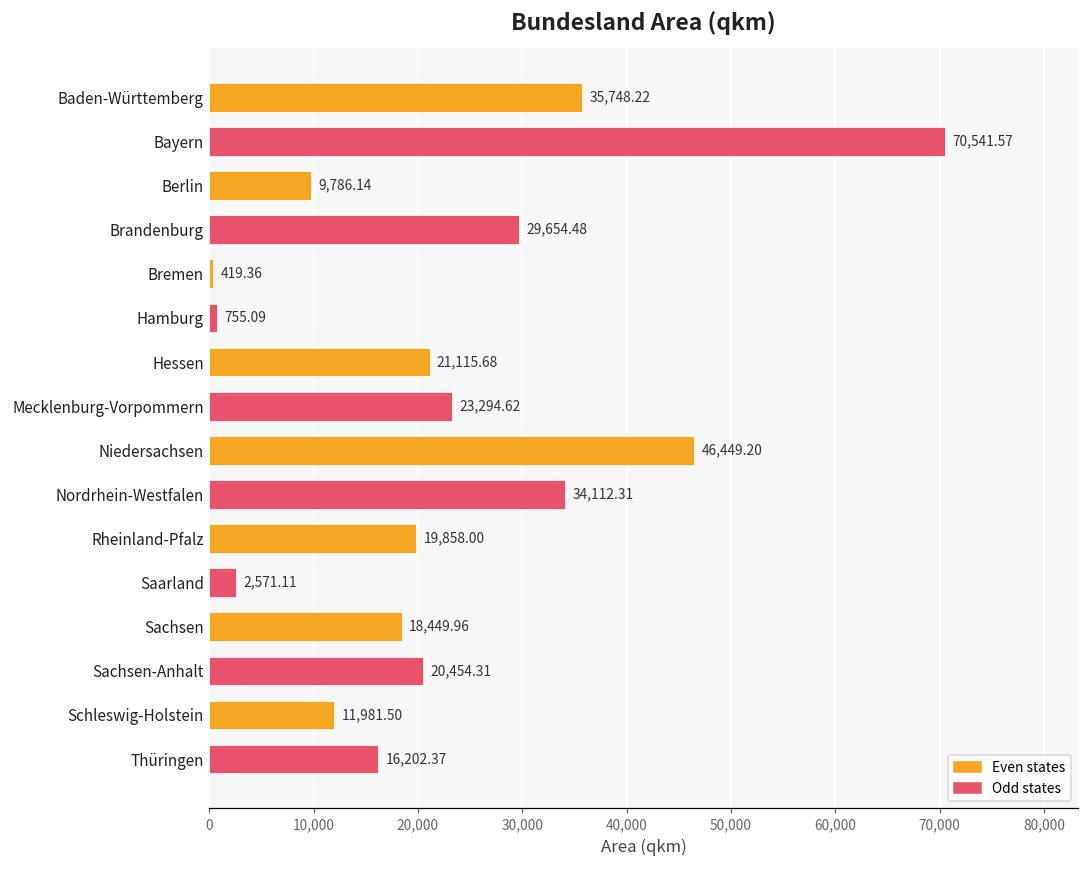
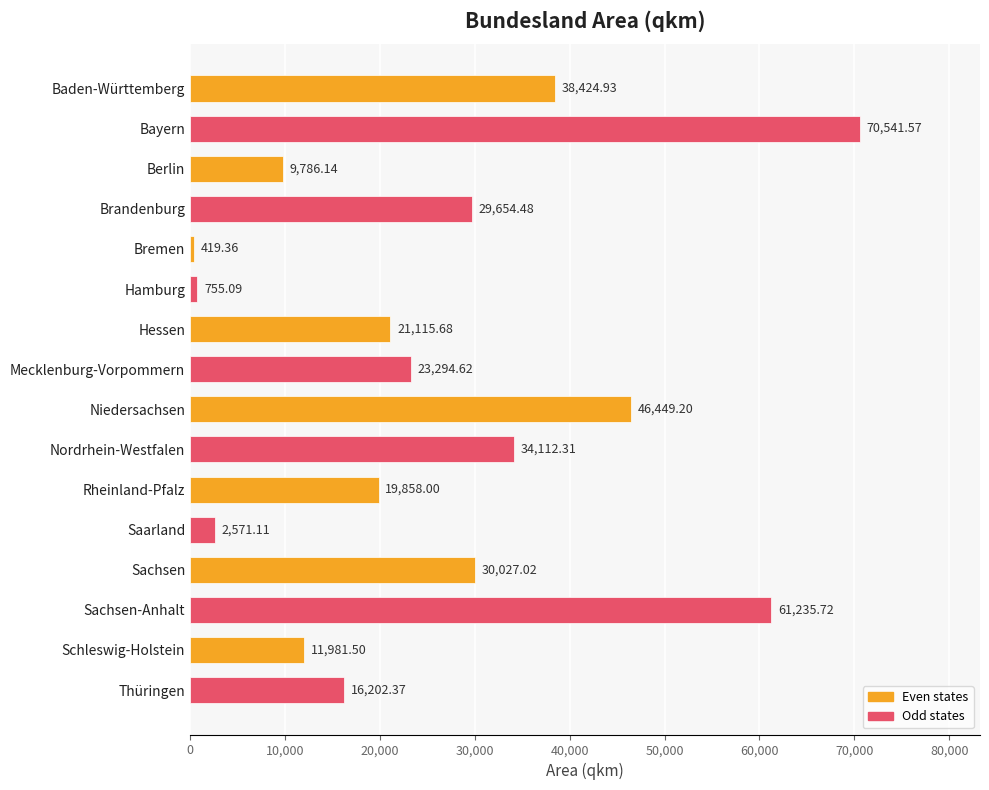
Baden-Württemberg: 35,748.22 -> 38,424.93
Sachsen: 18,449.96 -> 30,027.02
Sachsen-Anhalt: 20,454.31 -> 61,235.72
